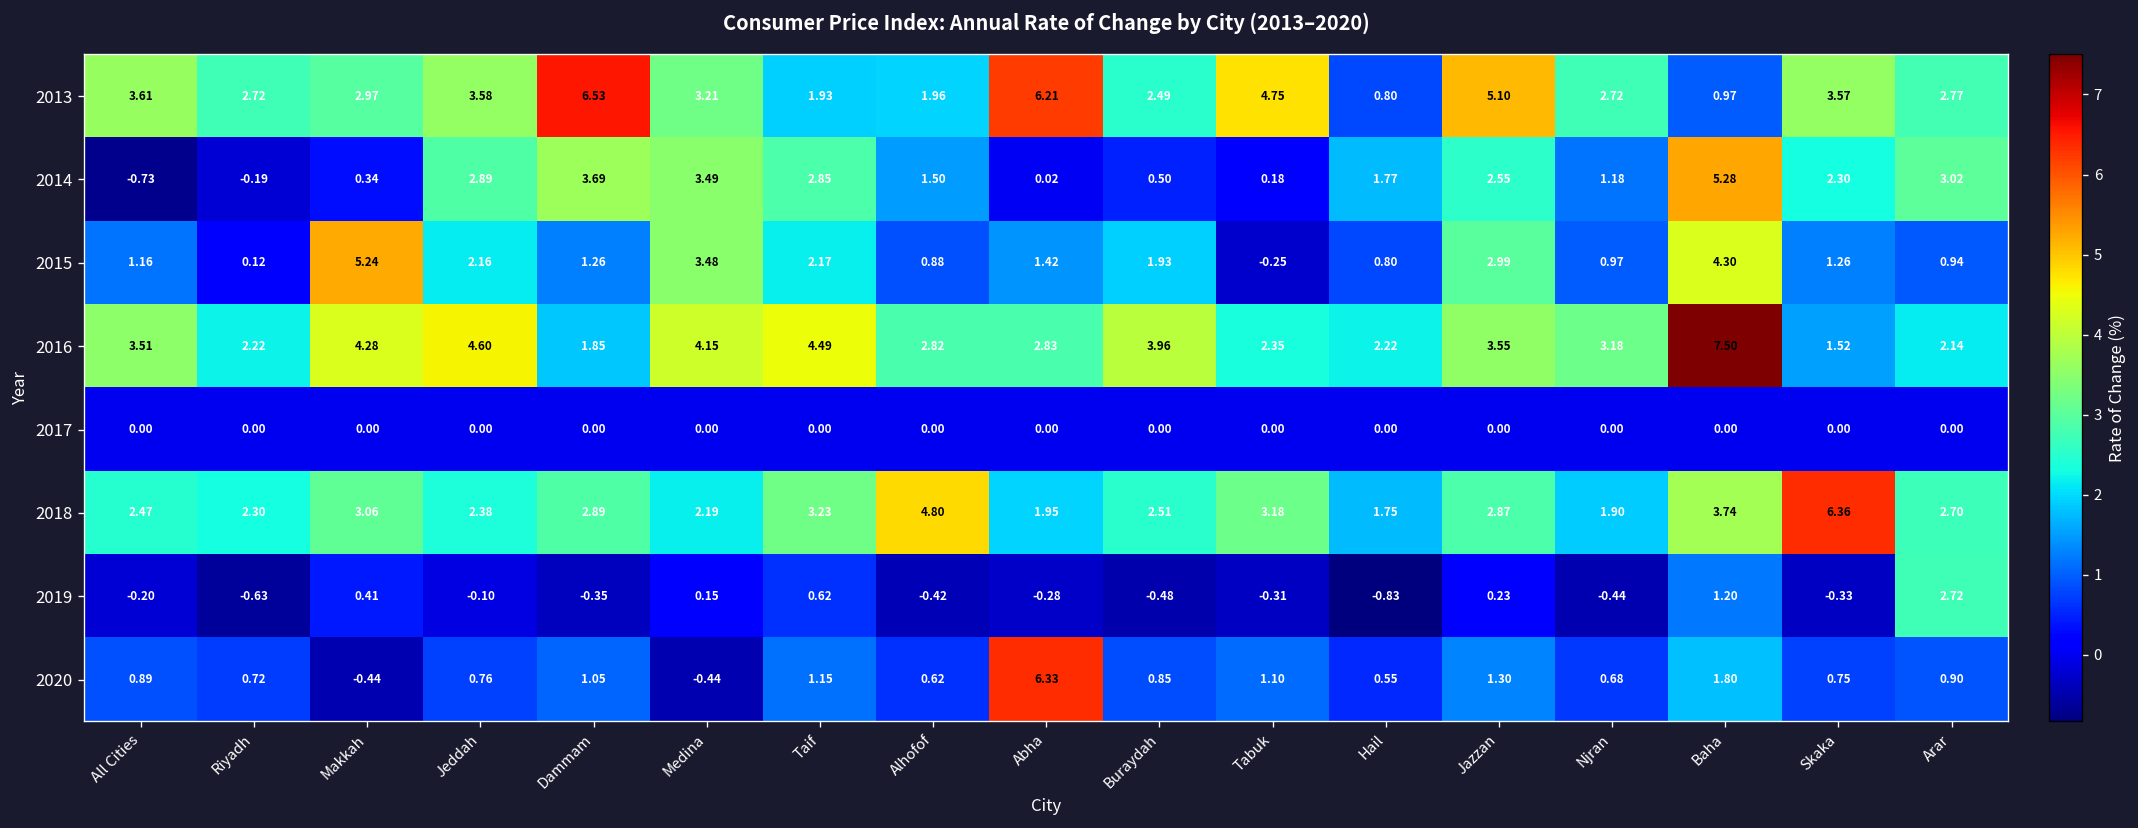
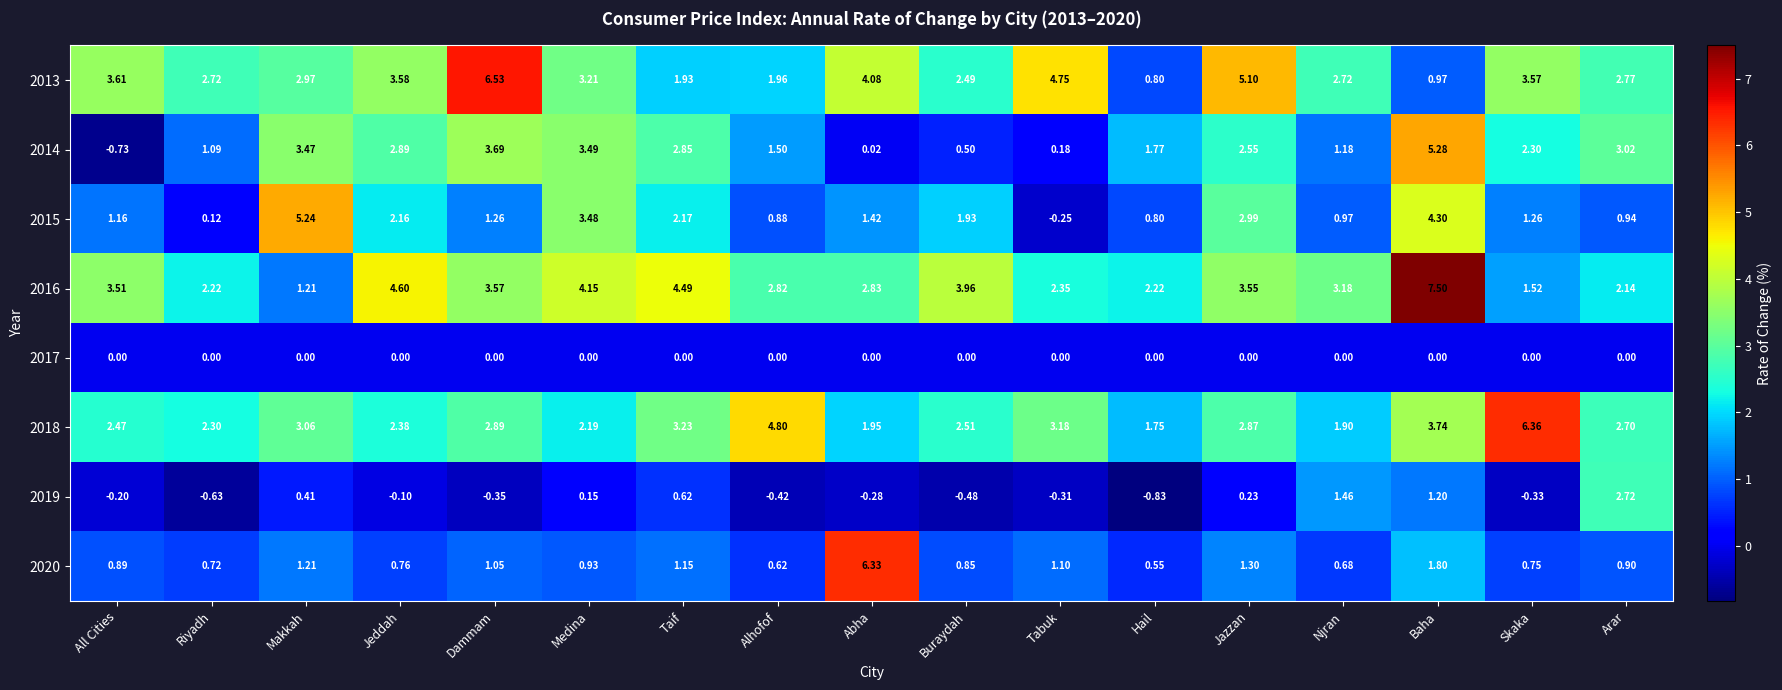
2013, Abha: 6.21 -> 4.08
2014, Riyadh: -0.19 -> 1.09
2014, Makkah: 0.34 -> 3.47
2016, Makkah: 4.28 -> 1.21
2016, Dammam: 1.85 -> 3.57
2019, Njran: -0.44 -> 1.46
2020, Makkah: -0.44 -> 1.21
2020, Medina: -0.44 -> 0.93
